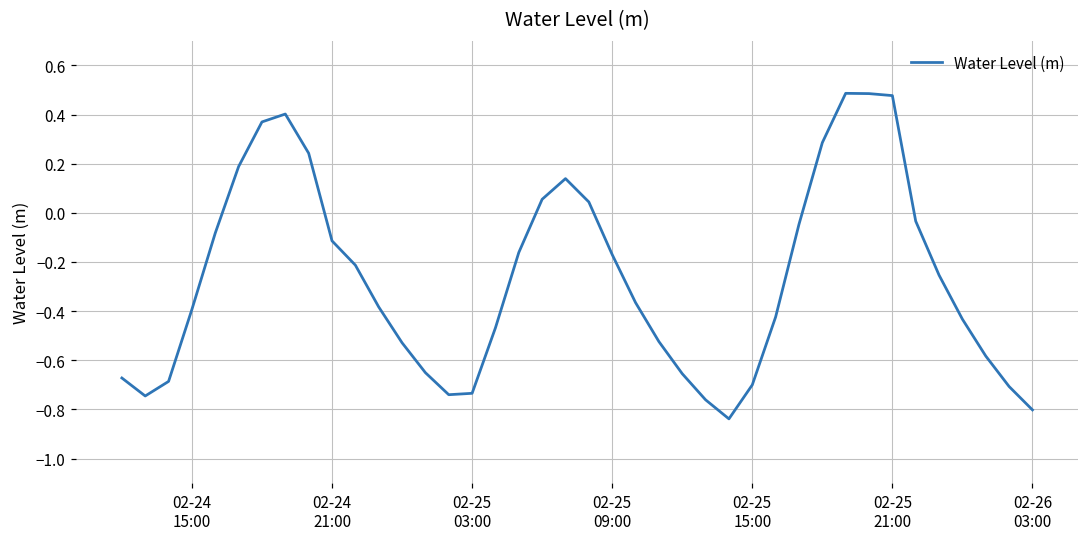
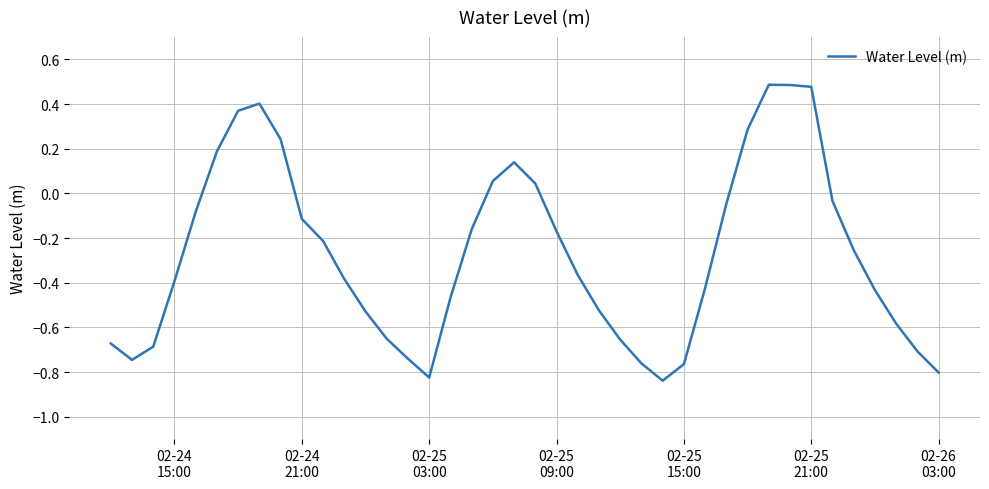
02-25 03:00: -0.73 -> -0.82
02-25 15:00: -0.70 -> -0.76
